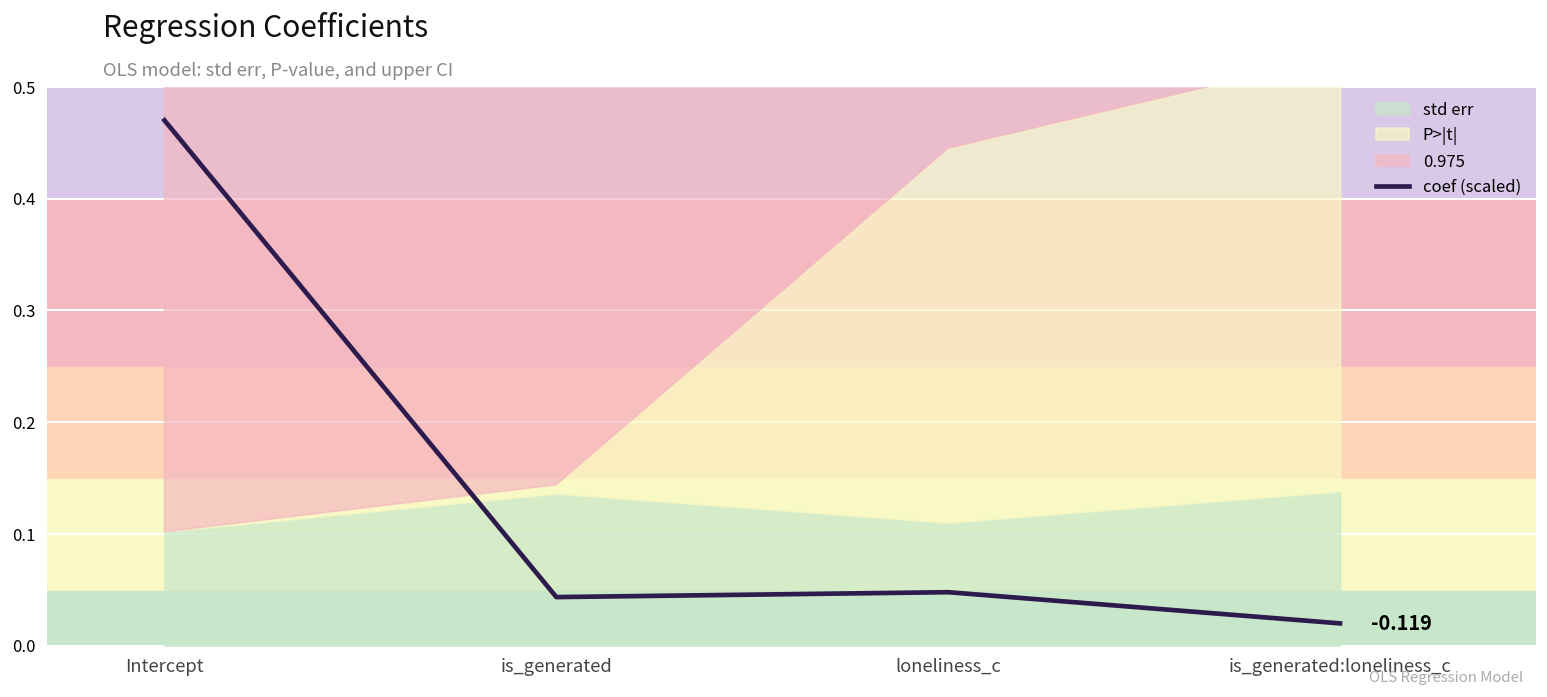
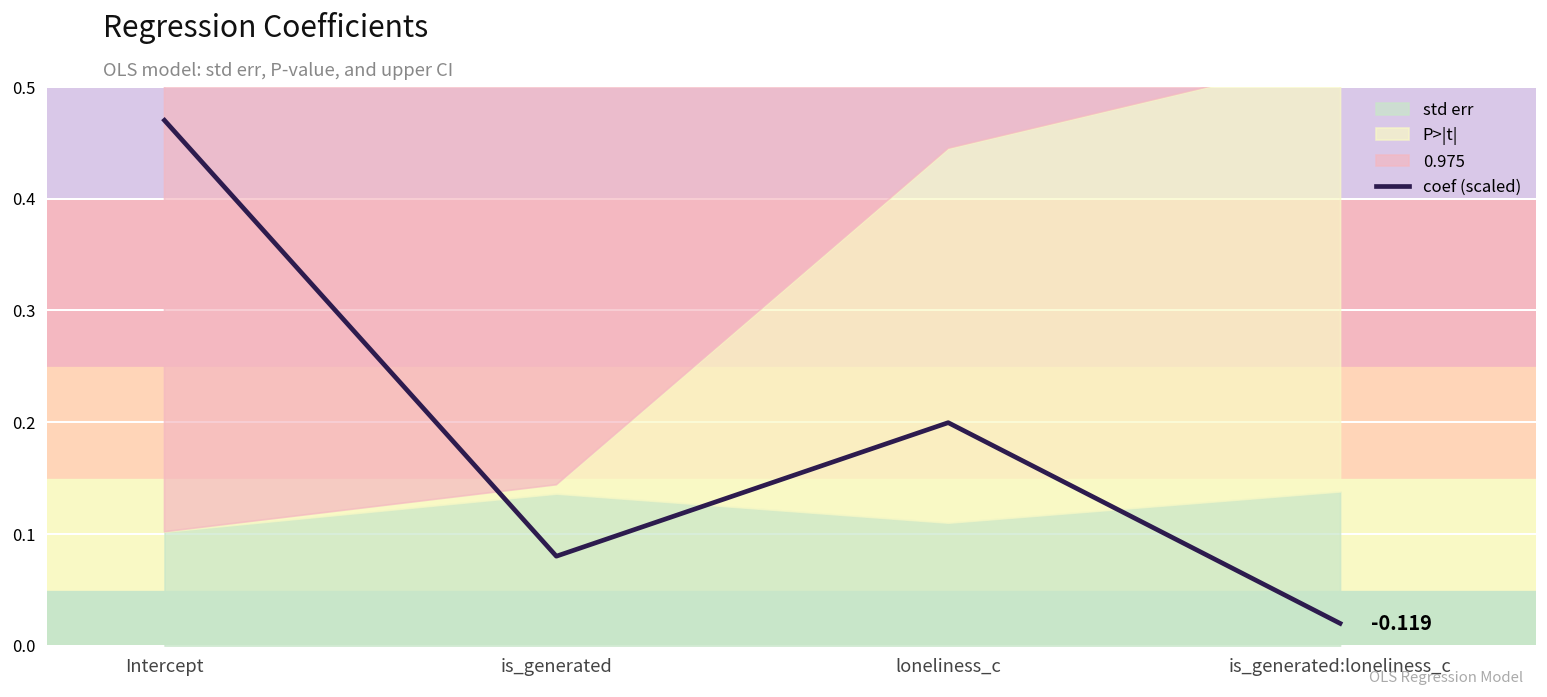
coef (scaled), is_generated: 0.04 -> 0.08
coef (scaled), loneliness_c: 0.05 -> 0.20
